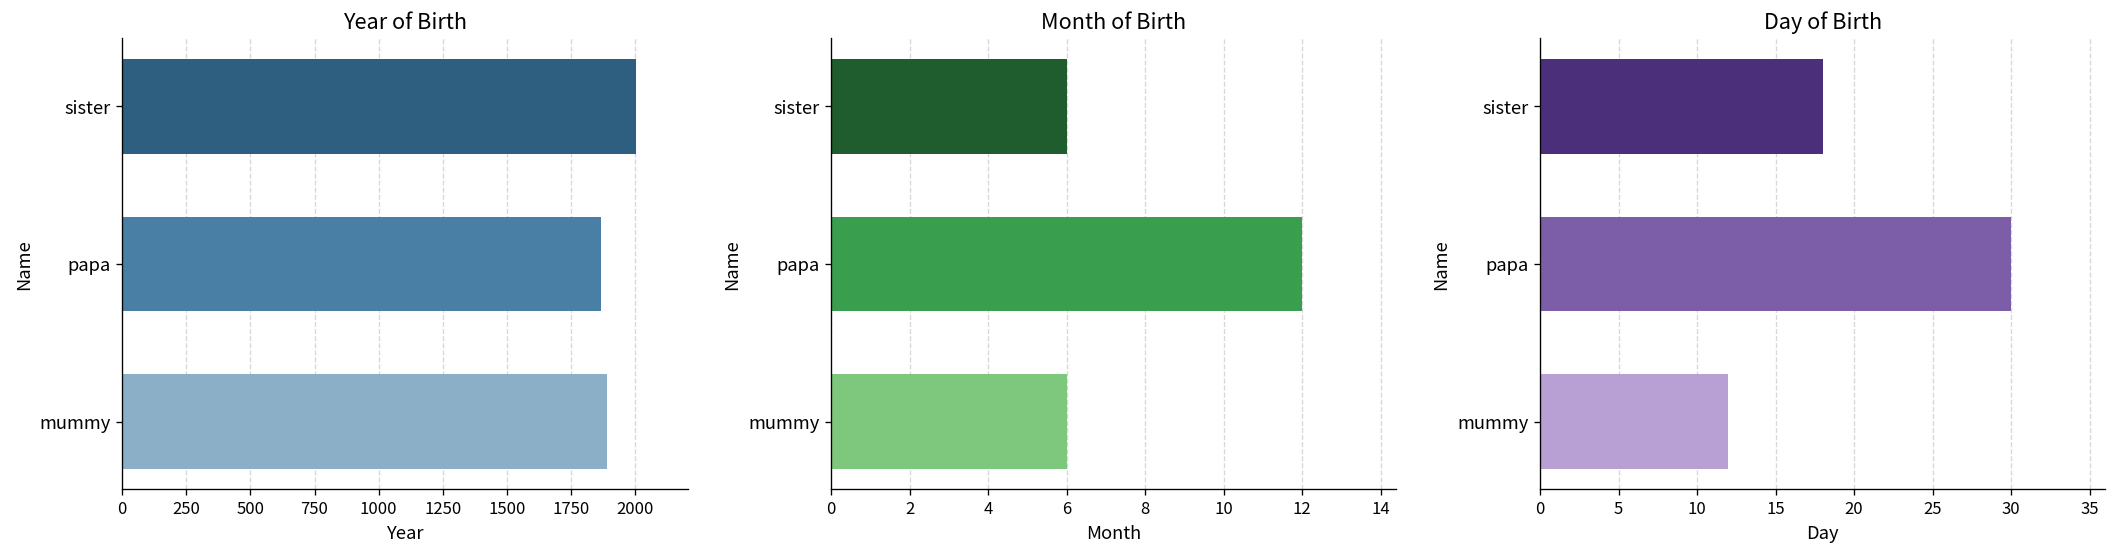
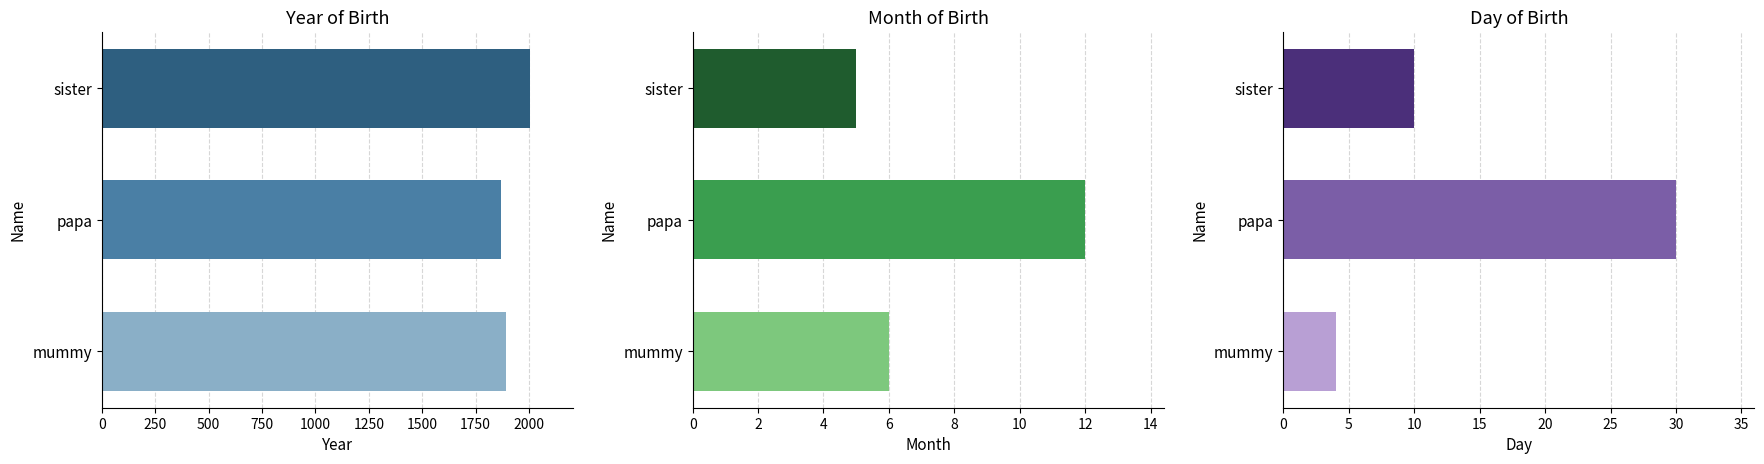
Month of Birth, sister: 6 -> 5
Day of Birth, sister: 18 -> 10
Day of Birth, mummy: 12 -> 4
